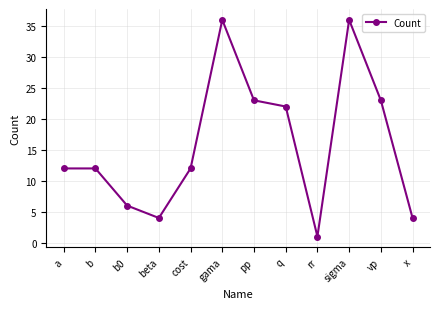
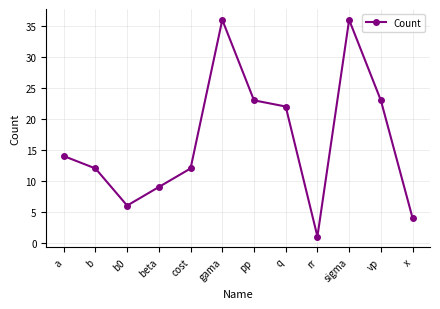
a: 12 -> 14
beta: 4 -> 9
